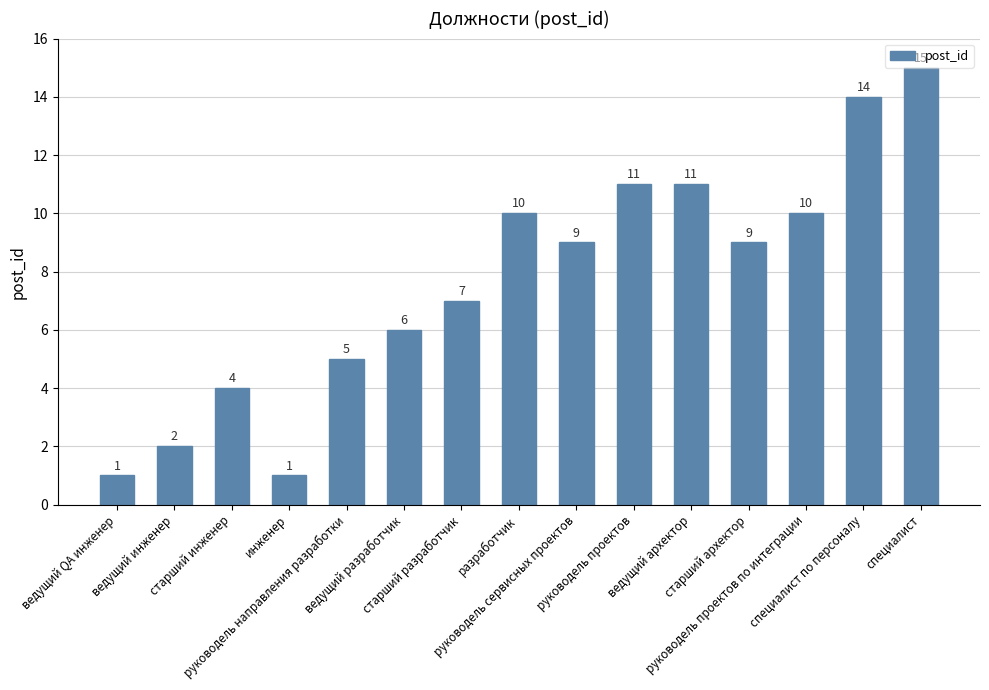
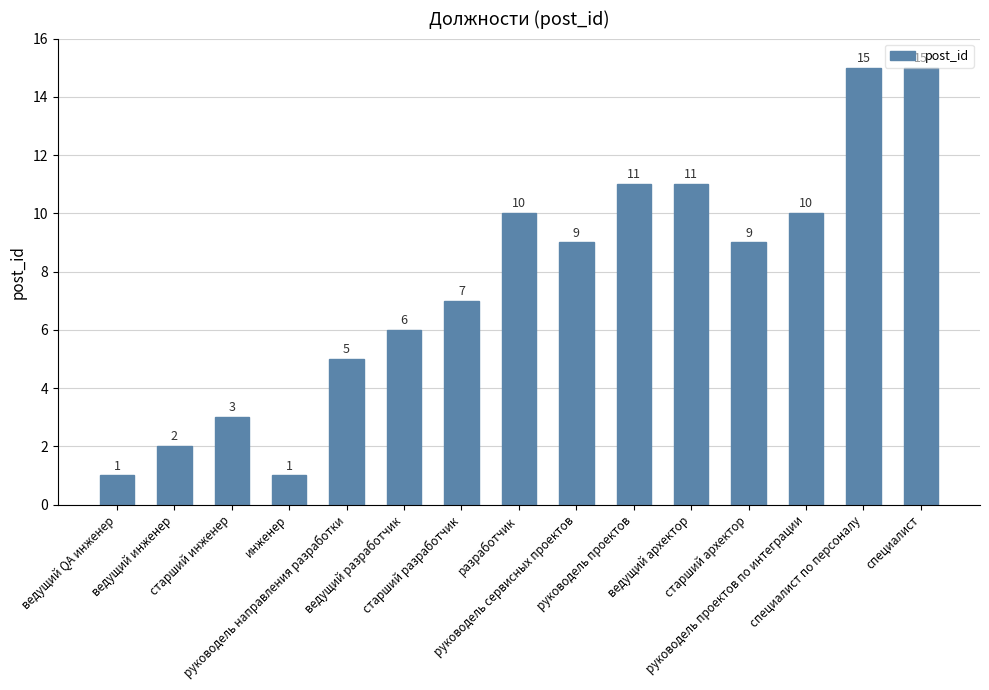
старший инженер: 4 -> 3
специалист по персоналу: 14 -> 15
